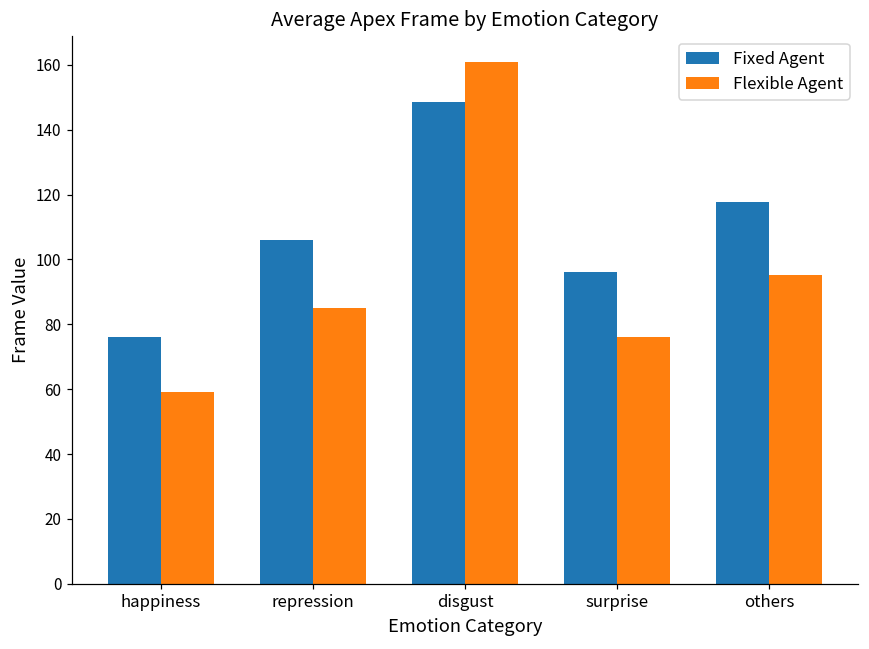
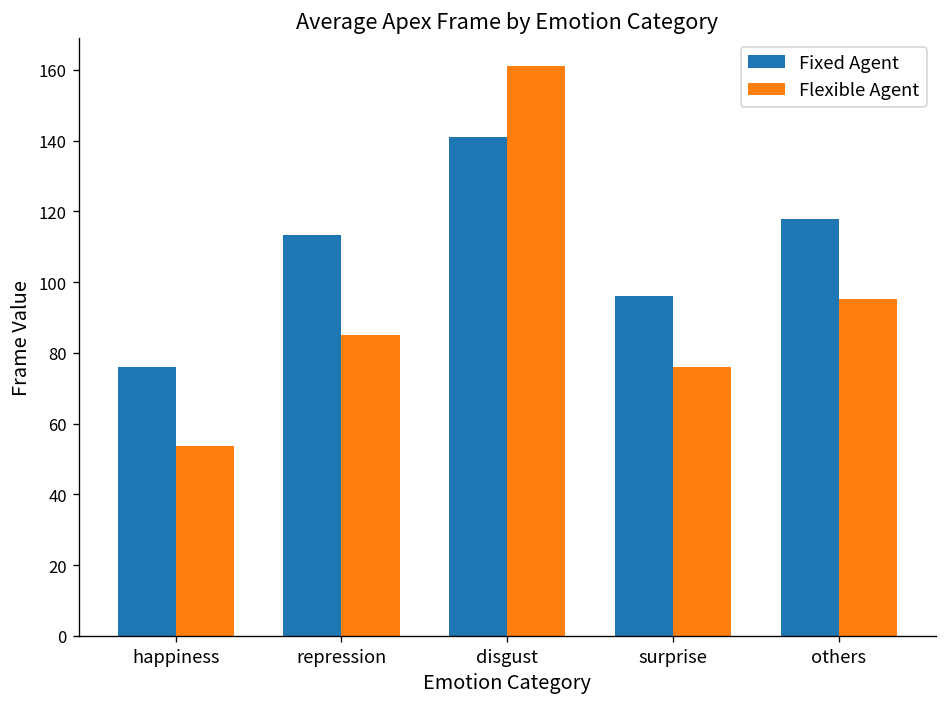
Flexible Agent, happiness: 59 -> 54
Fixed Agent, repression: 106 -> 113
Fixed Agent, disgust: 149 -> 141
